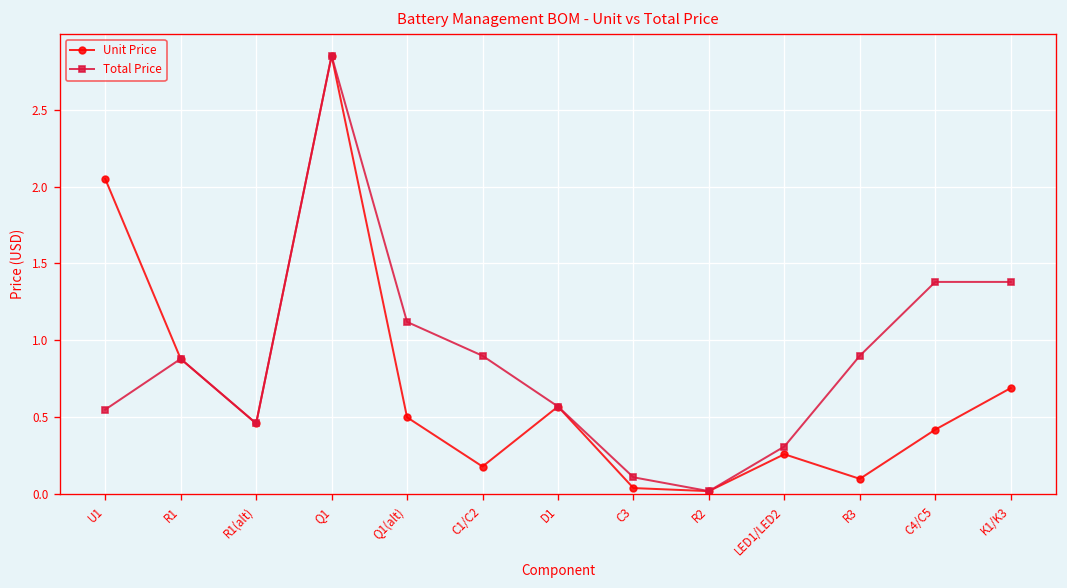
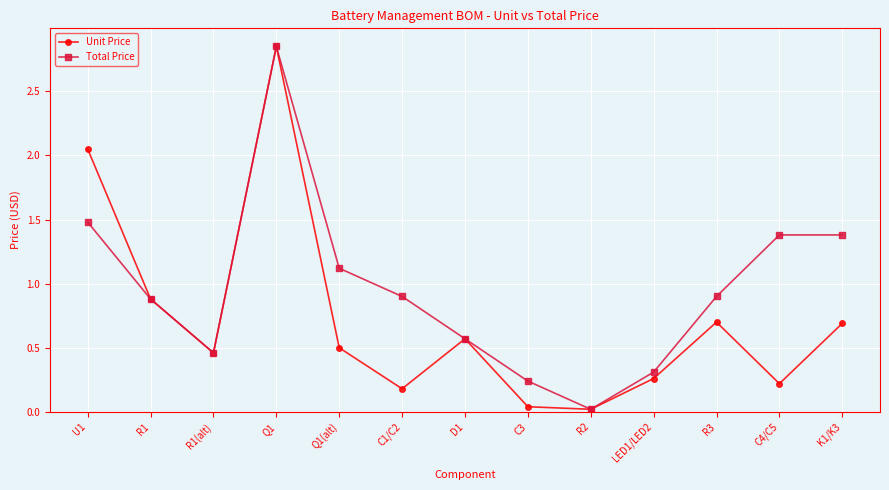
Total Price, U1: 0.55 -> 1.48
Total Price, C3: 0.11 -> 0.24
Unit Price, R3: 0.1 -> 0.7
Unit Price, C4/C5: 0.42 -> 0.22
